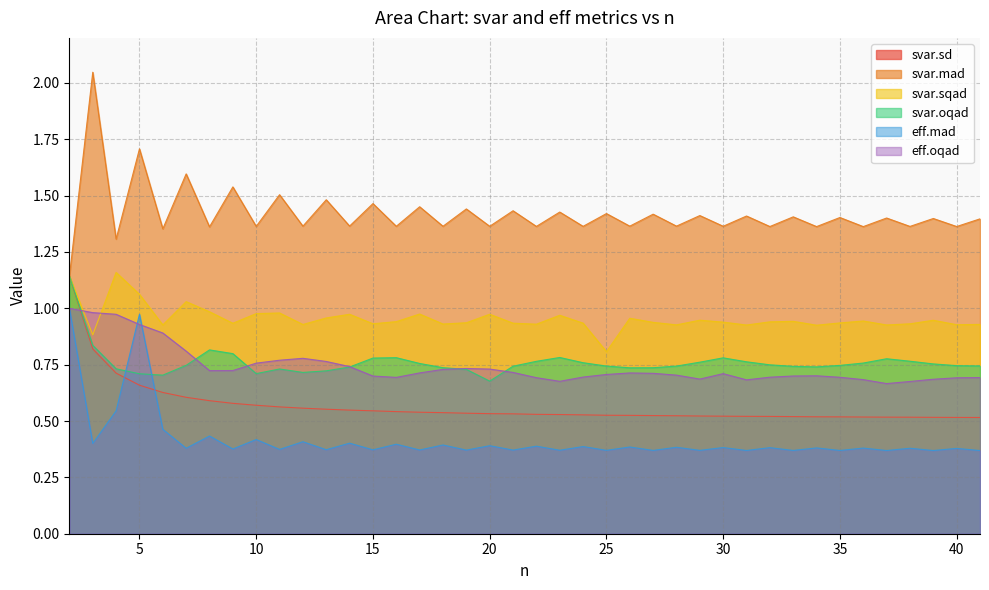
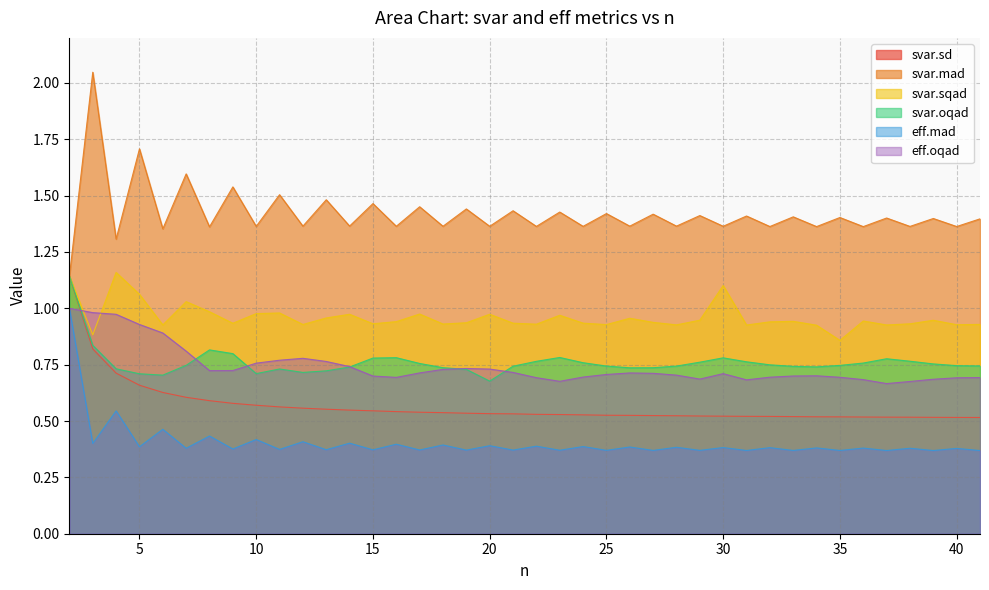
eff.mad, 5: 0.97 -> 0.39
svar.sqad, 25: 0.81 -> 0.93
svar.sqad, 30: 0.94 -> 1.10
svar.sqad, 35: 0.94 -> 0.86
